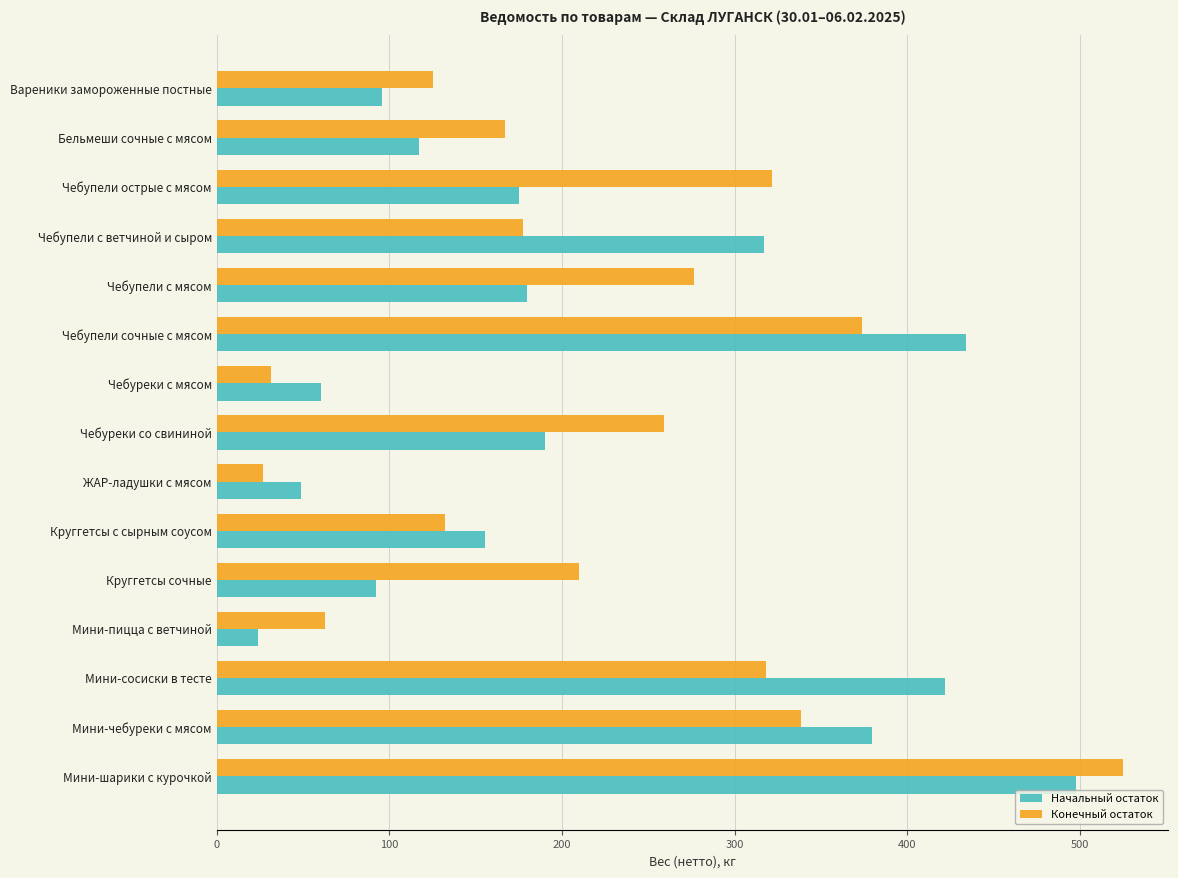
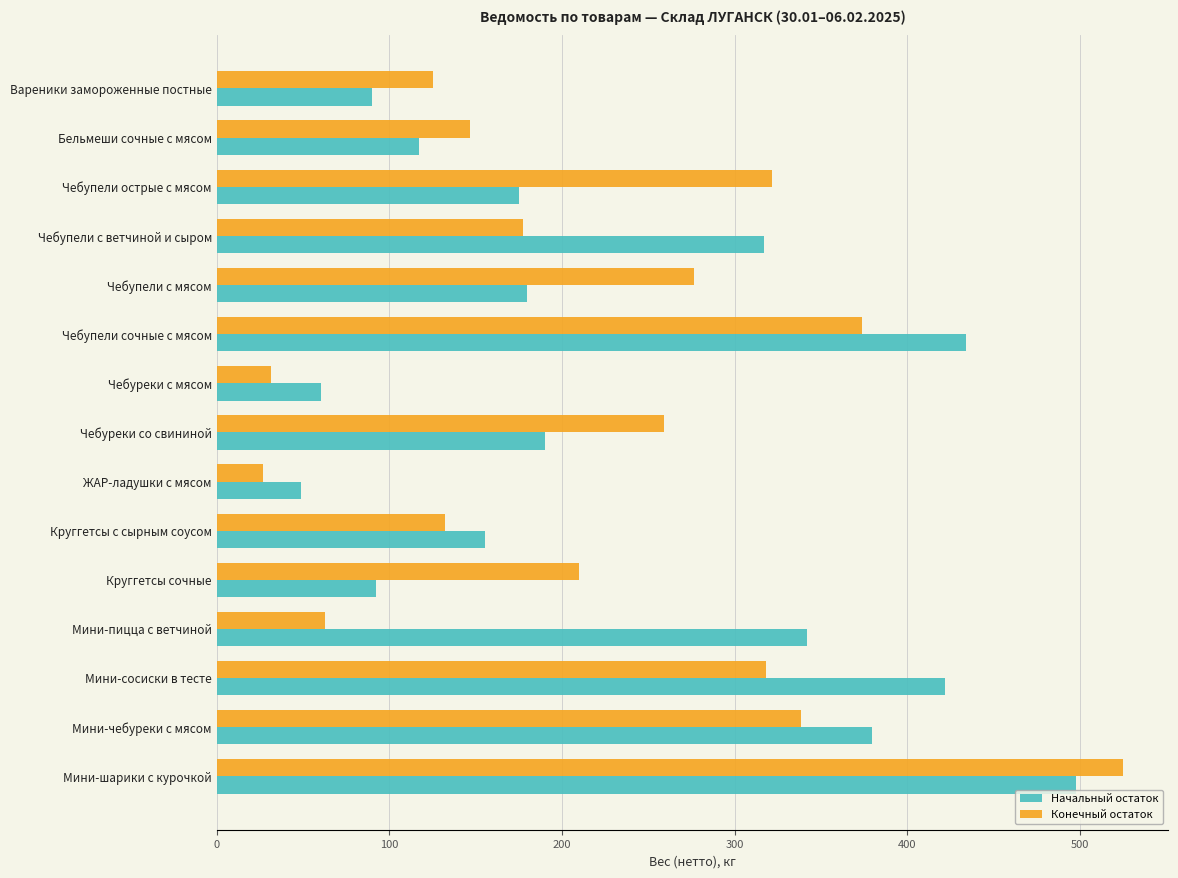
Начальный остаток, Вареники замороженные постные: 96 -> 90
Конечный остаток, Бельмеши сочные с мясом: 167 -> 147
Начальный остаток, Мини-пицца с ветчиной: 24 -> 342
